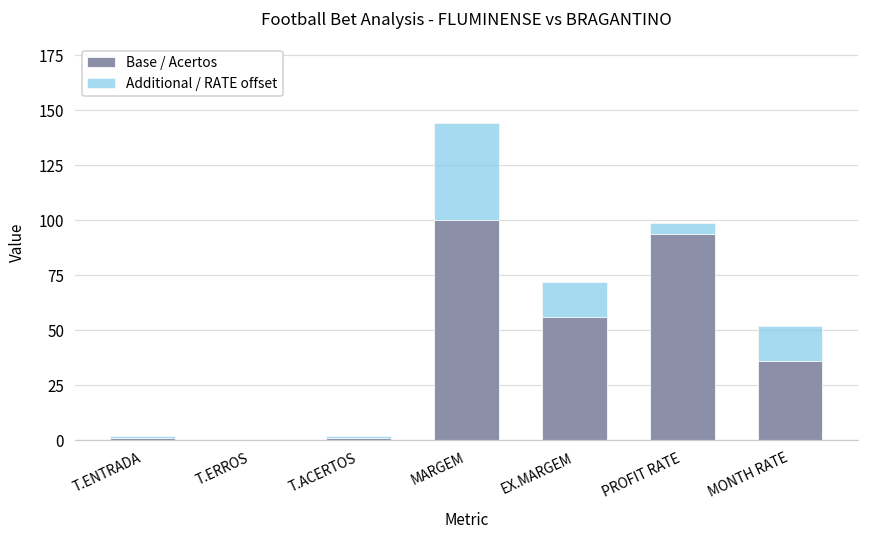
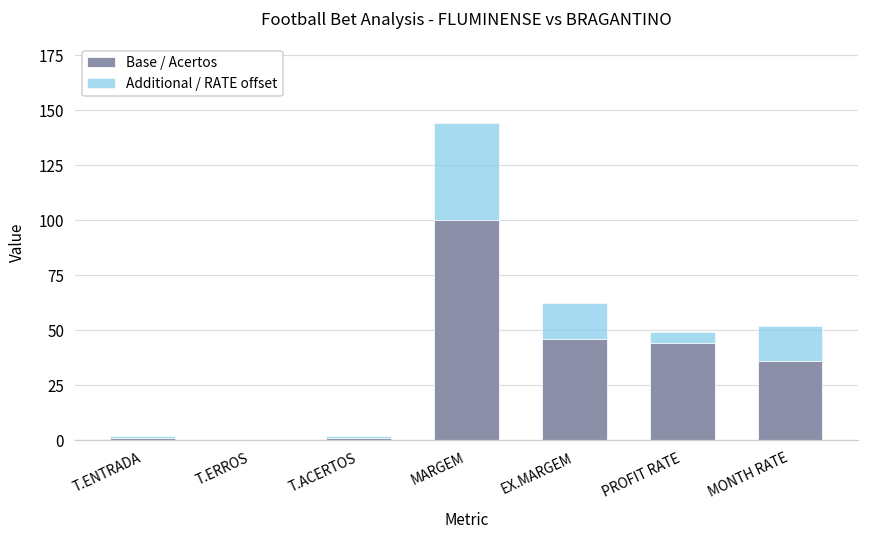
Base / Acertos, EX.MARGEM: 56 -> 46
Base / Acertos, PROFIT RATE: 94 -> 44
